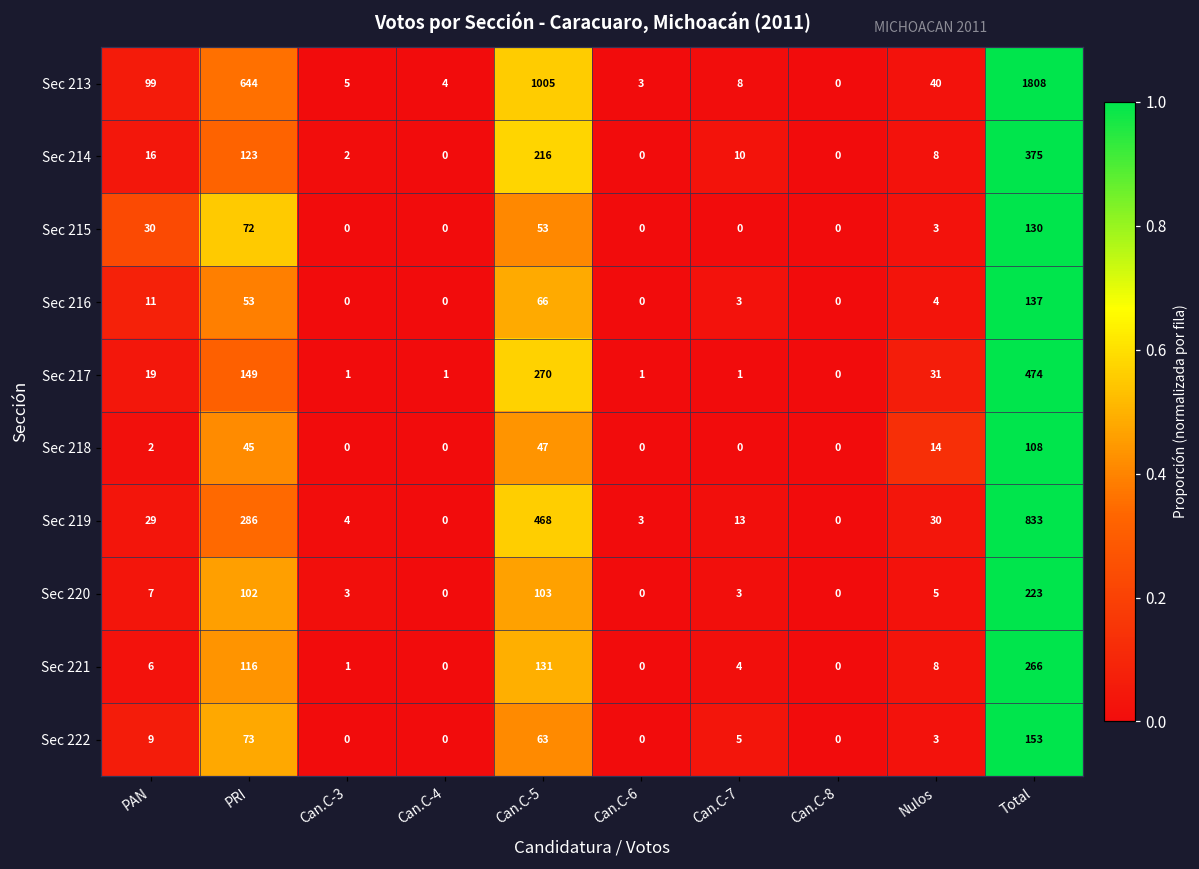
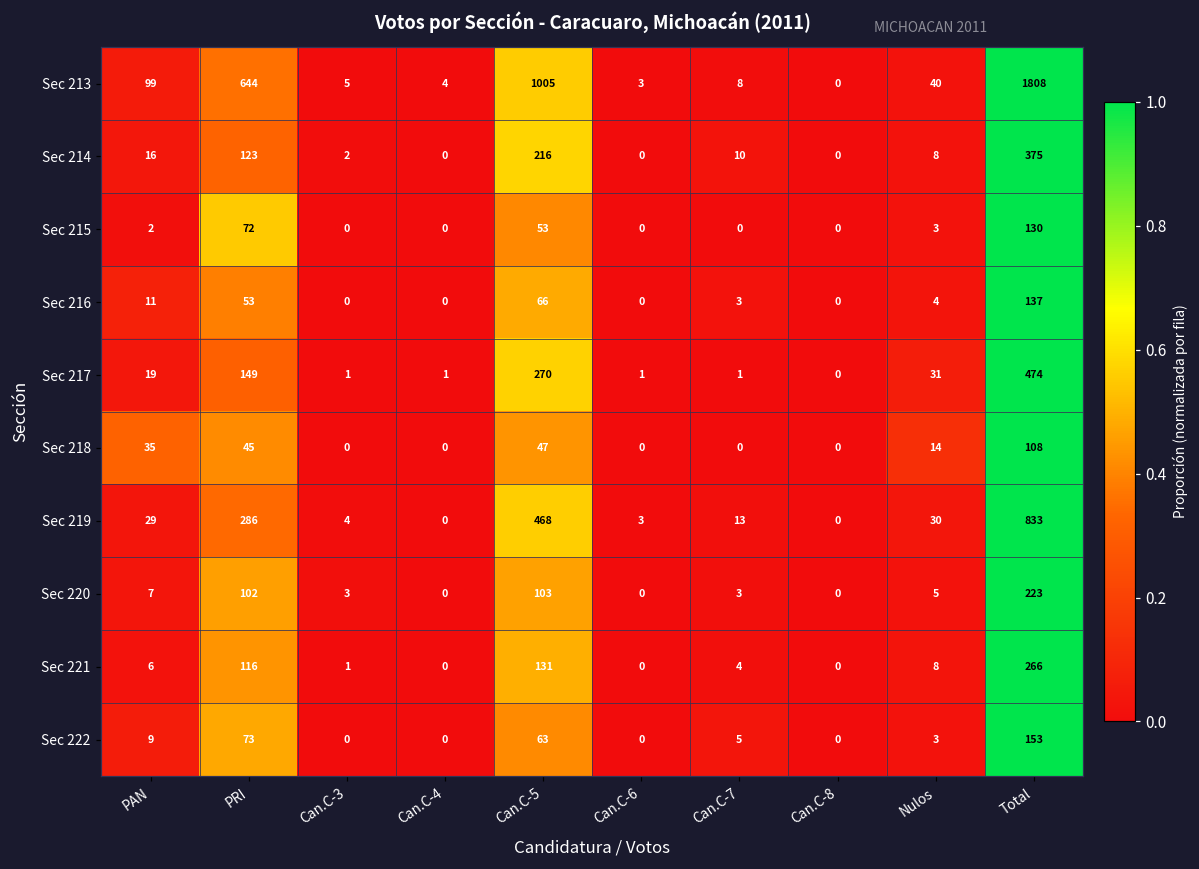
Sec 215, PAN: 30 -> 2
Sec 218, PAN: 2 -> 35
